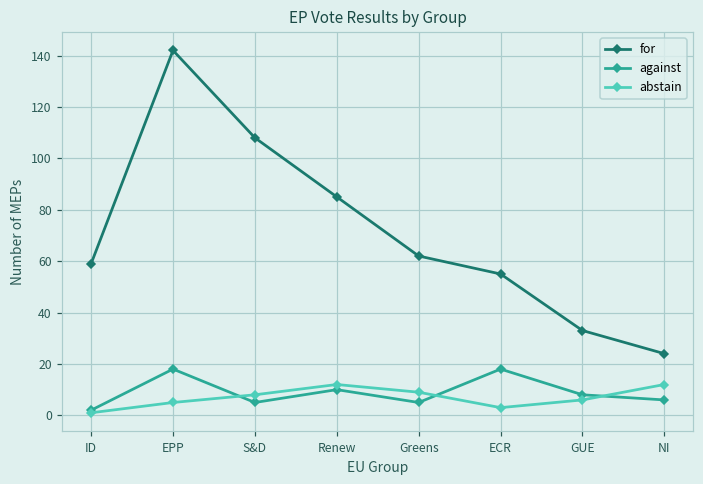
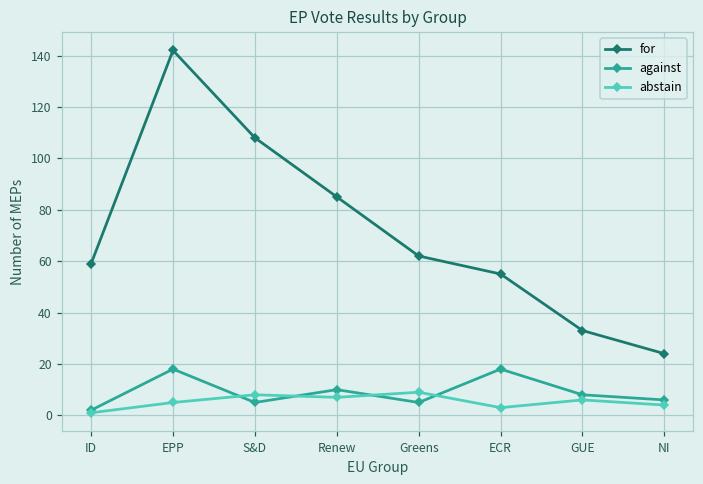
abstain, Renew: 12 -> 7
abstain, NI: 12 -> 4
